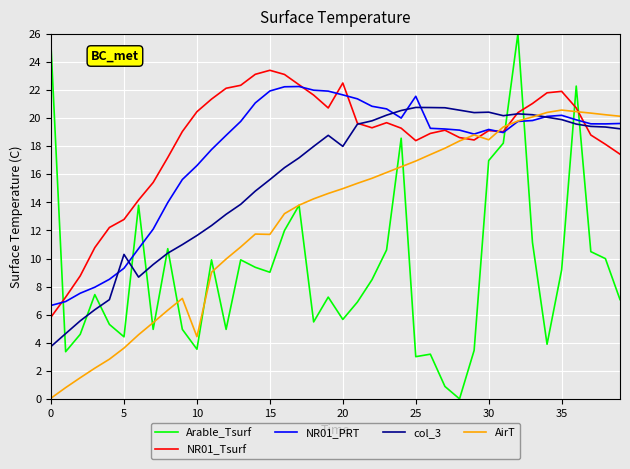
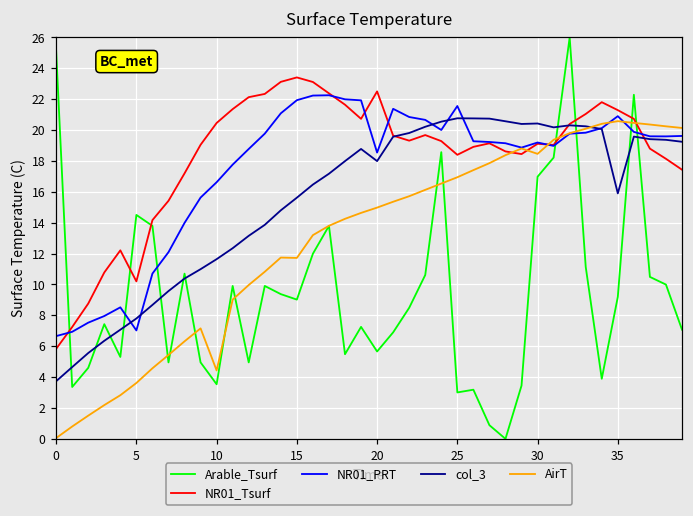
Arable_Tsurf, 5: 4.4 -> 14.5
NR01_Tsurf, 5: 12.8 -> 10.2
NR01_PRT, 5: 9.3 -> 7.0
col_3, 5: 10.3 -> 7.8
NR01_PRT, 20: 21.7 -> 18.5
NR01_Tsurf, 35: 21.9 -> 21.3
NR01_PRT, 35: 20.2 -> 20.9
col_3, 35: 19.9 -> 15.9
